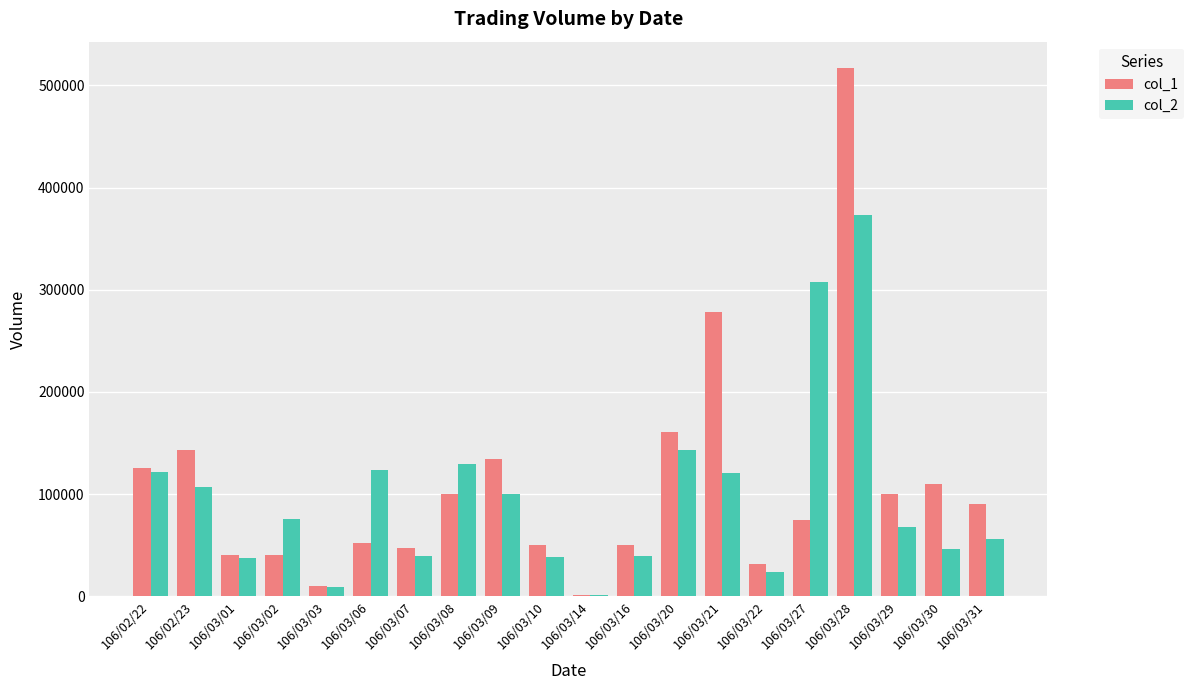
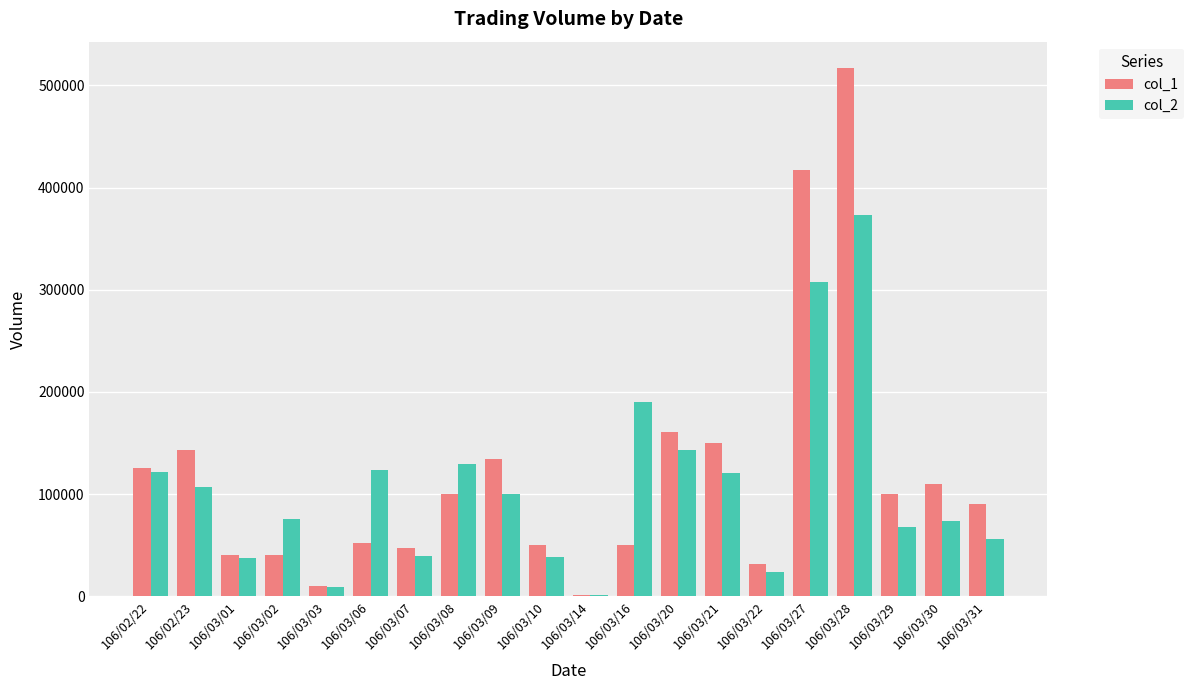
col_2, 106/03/16: 40000 -> 190000
col_1, 106/03/21: 279000 -> 150000
col_1, 106/03/27: 75000 -> 417000
col_2, 106/03/30: 46000 -> 74000
